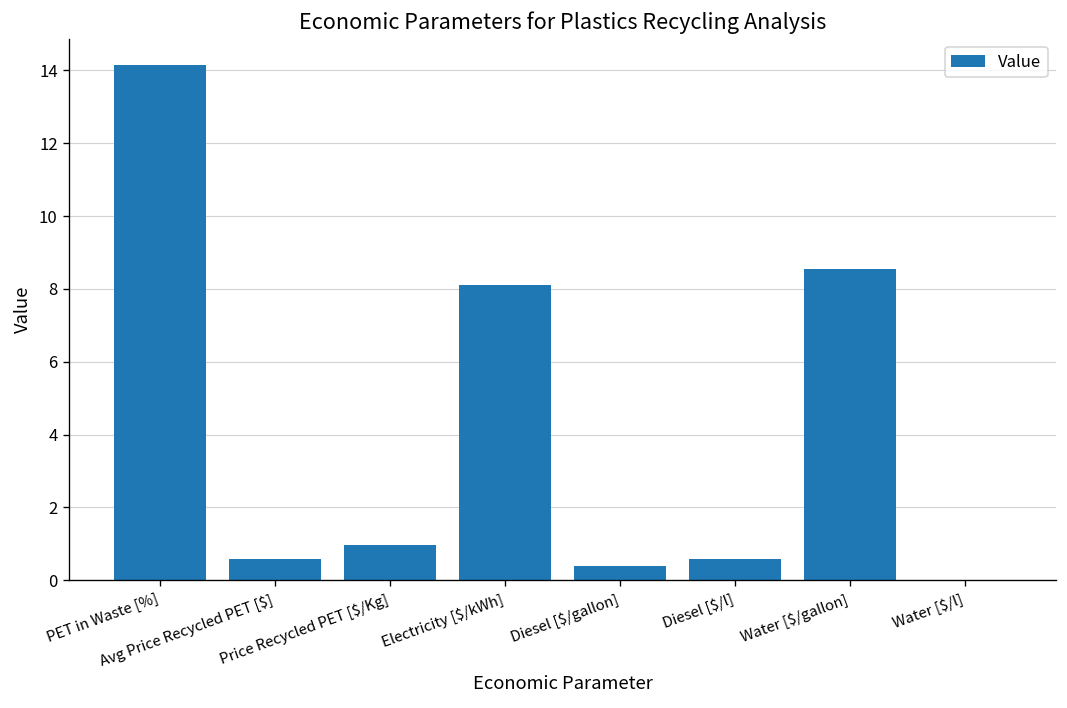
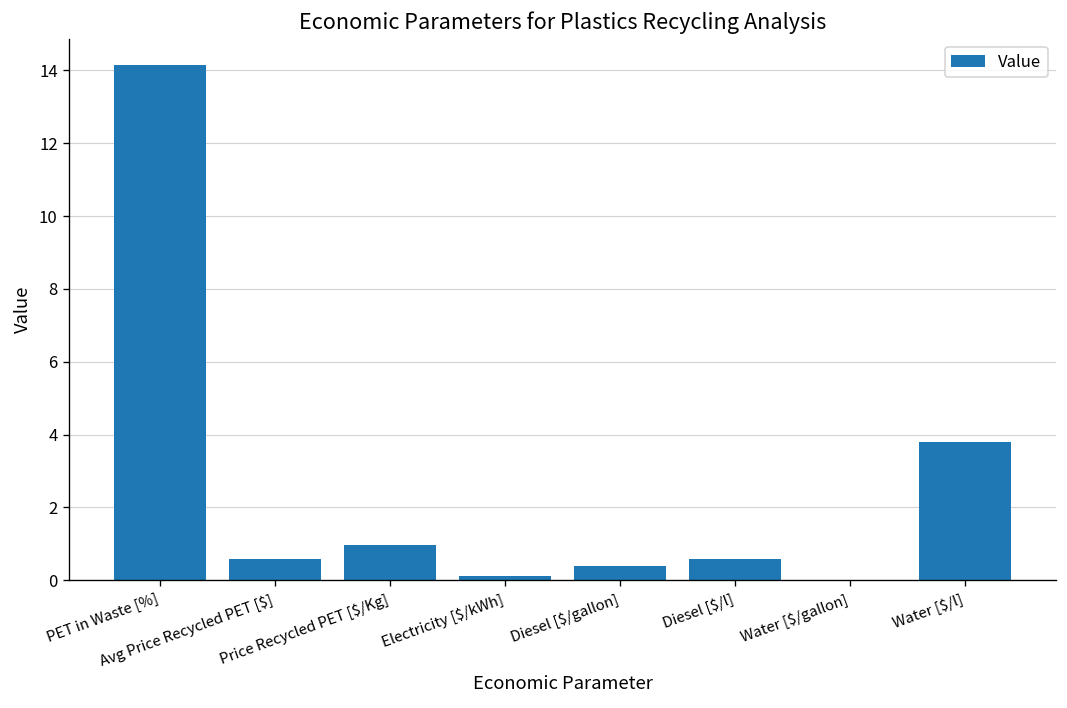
Electricity [$/kWh]: 8.1 -> 0.1
Water [$/gallon]: 8.6 -> 0.0
Water [$/l]: 0.0 -> 3.8
